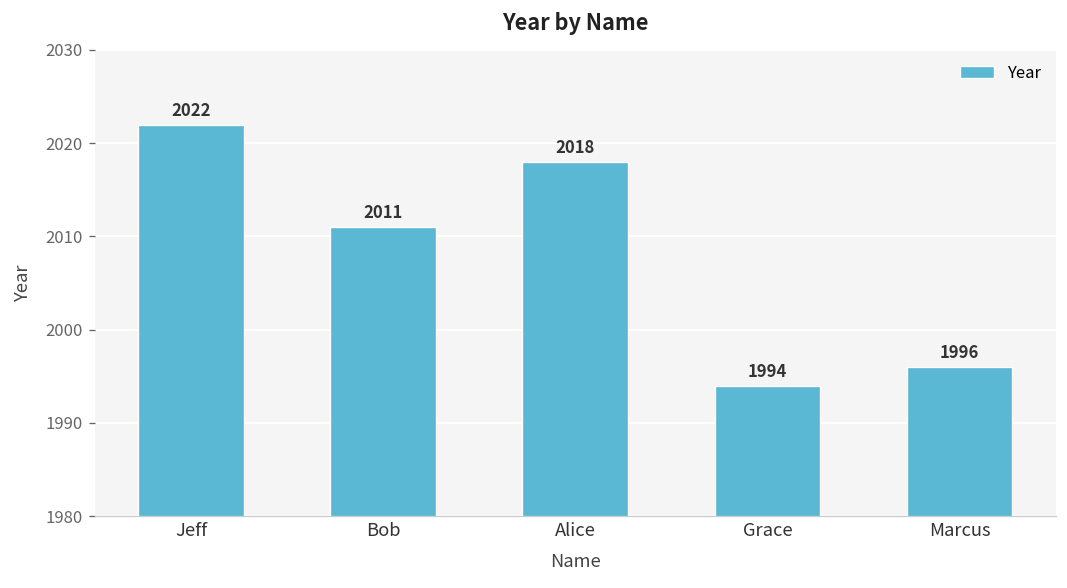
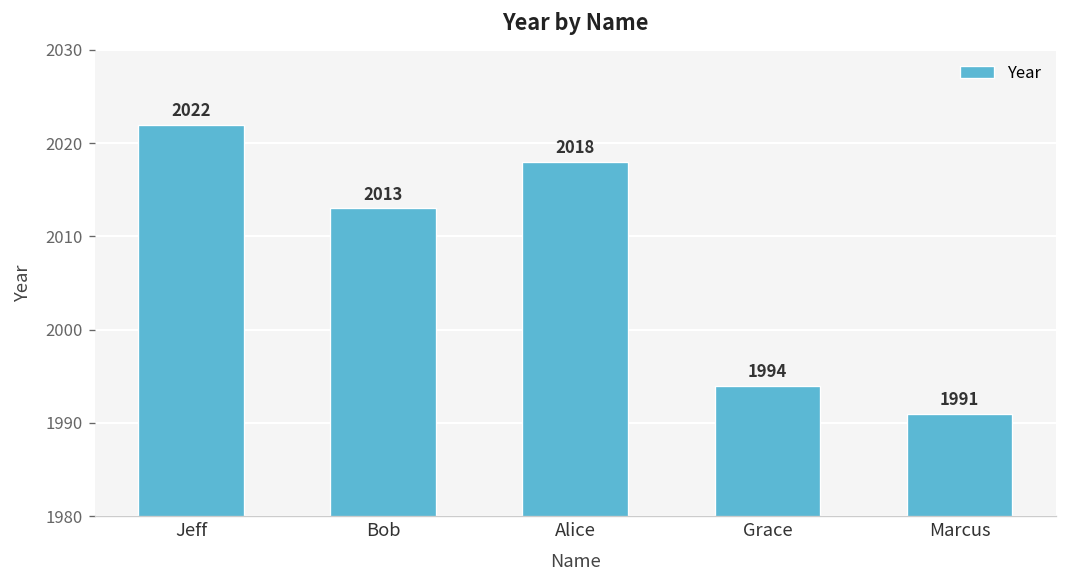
Bob: 2011 -> 2013
Marcus: 1996 -> 1991
